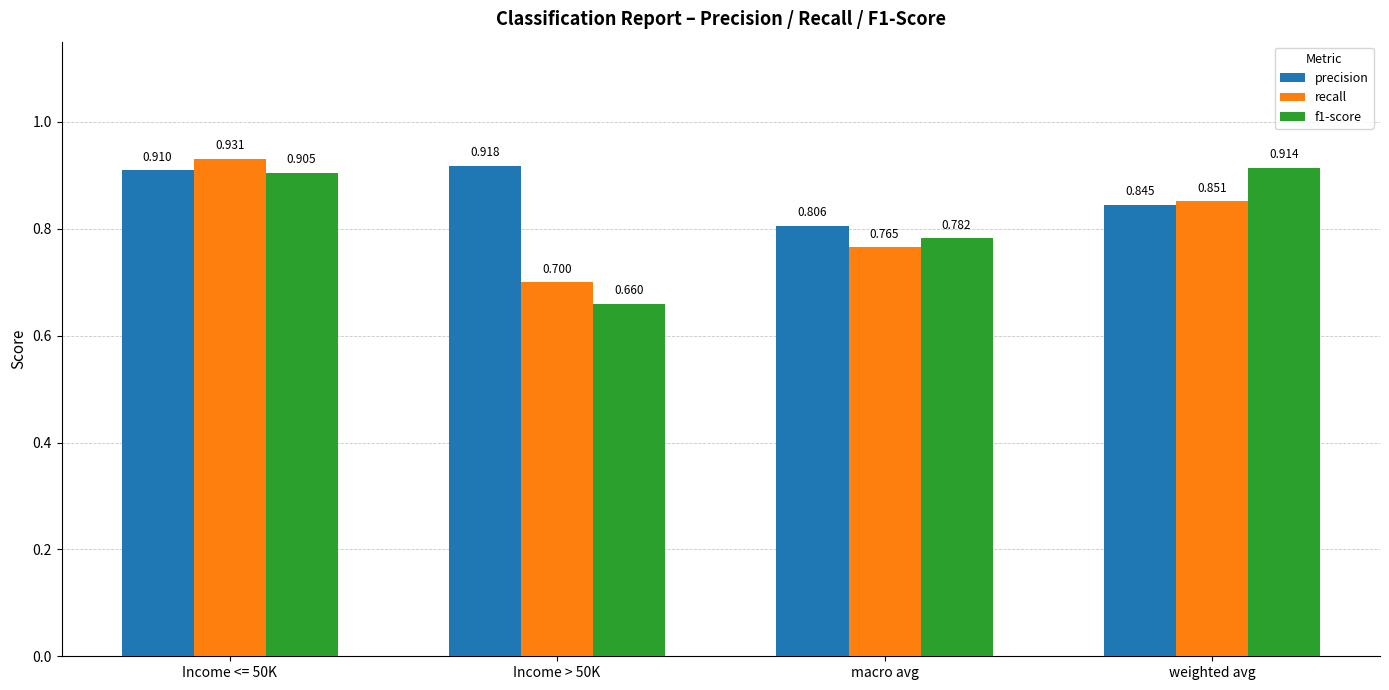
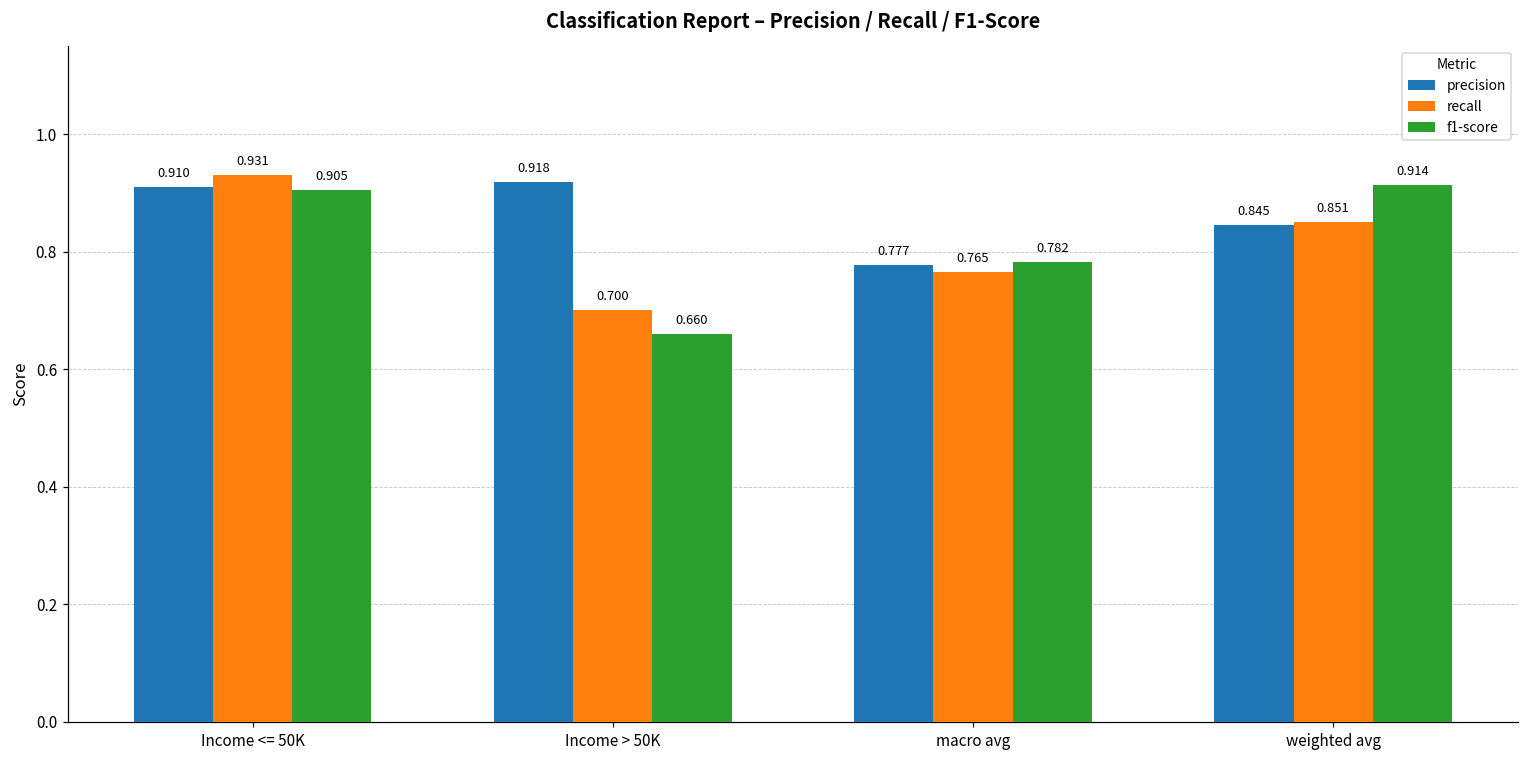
precision, macro avg: 0.806 -> 0.777
